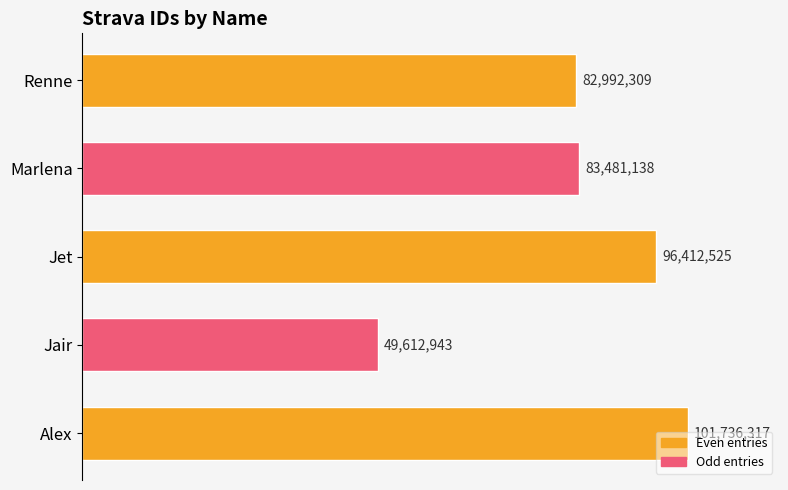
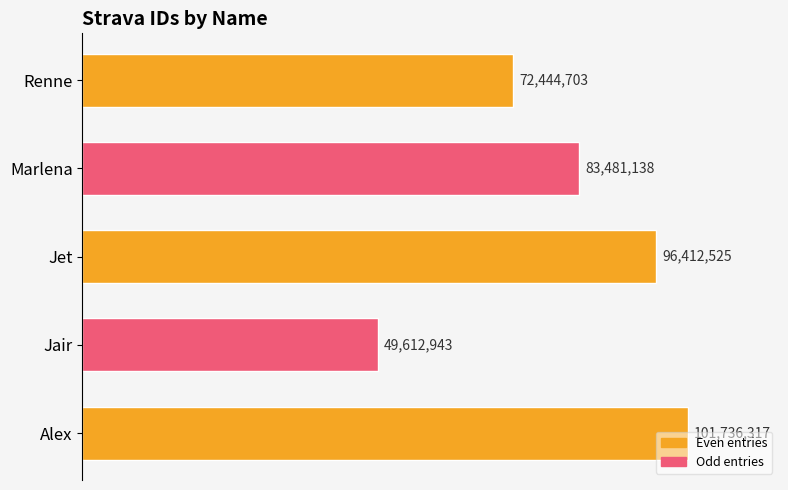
Renne: 82,992,309 -> 72,444,703
